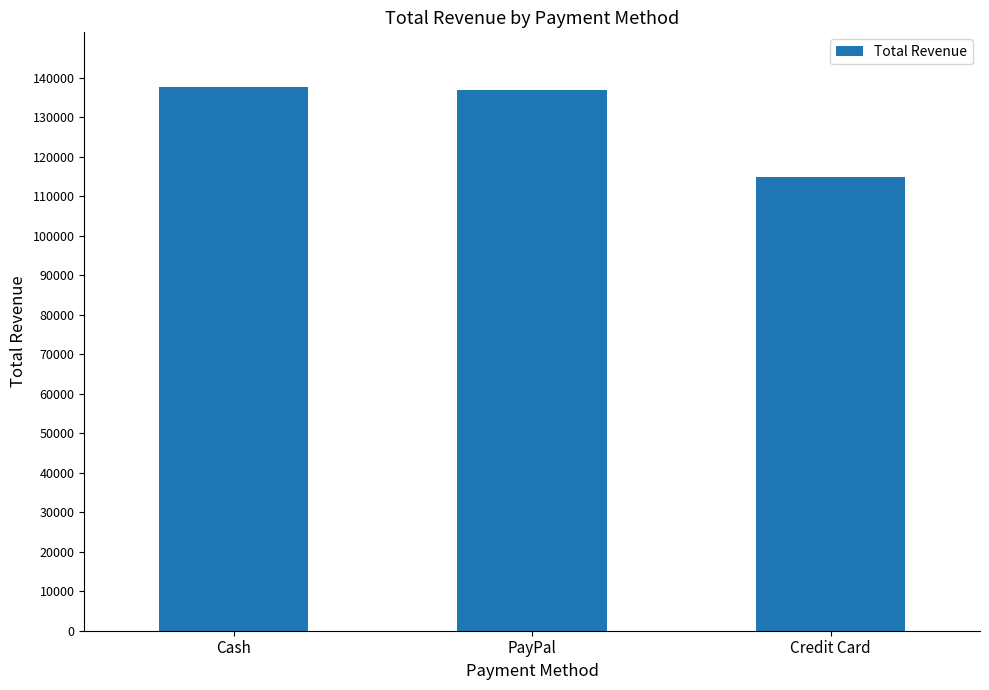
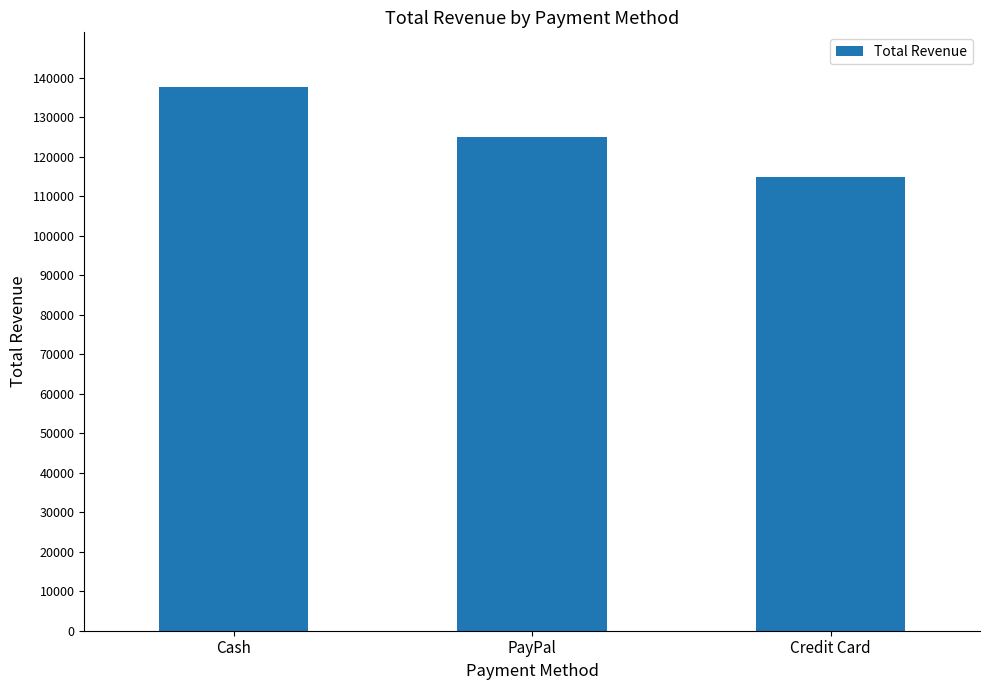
PayPal: 137000 -> 125000
